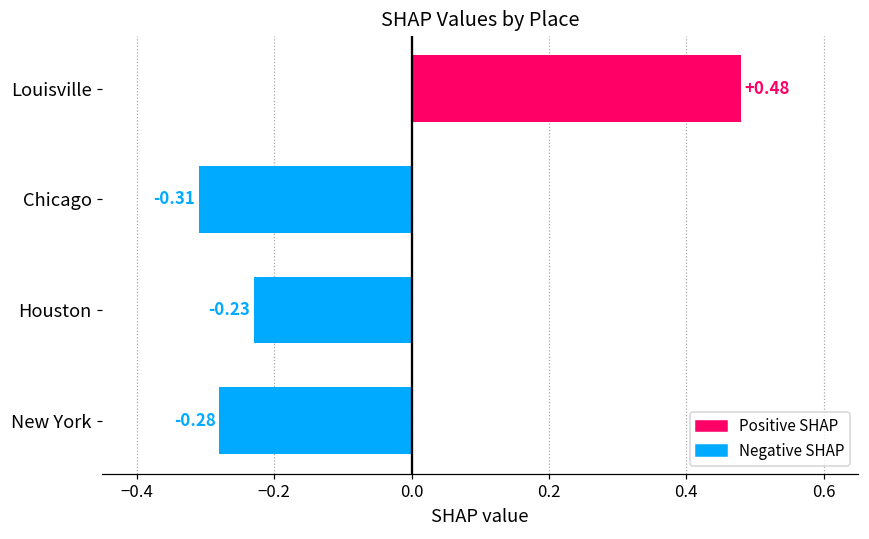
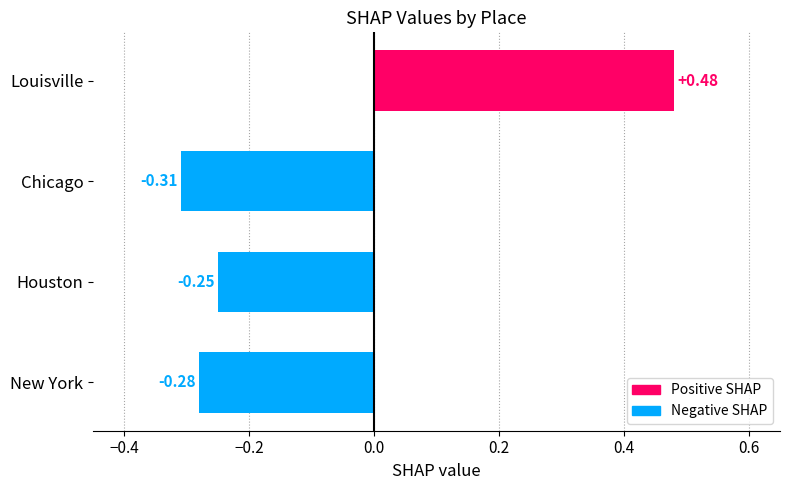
Houston: -0.23 -> -0.25
